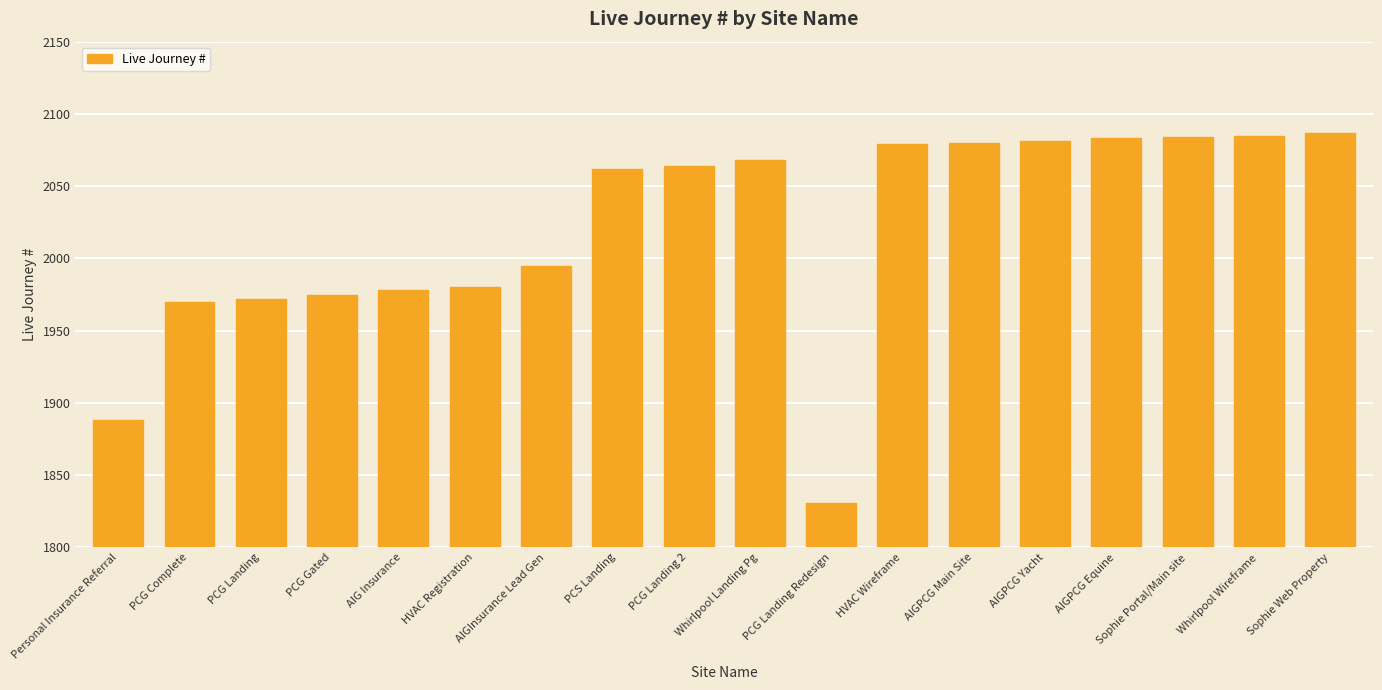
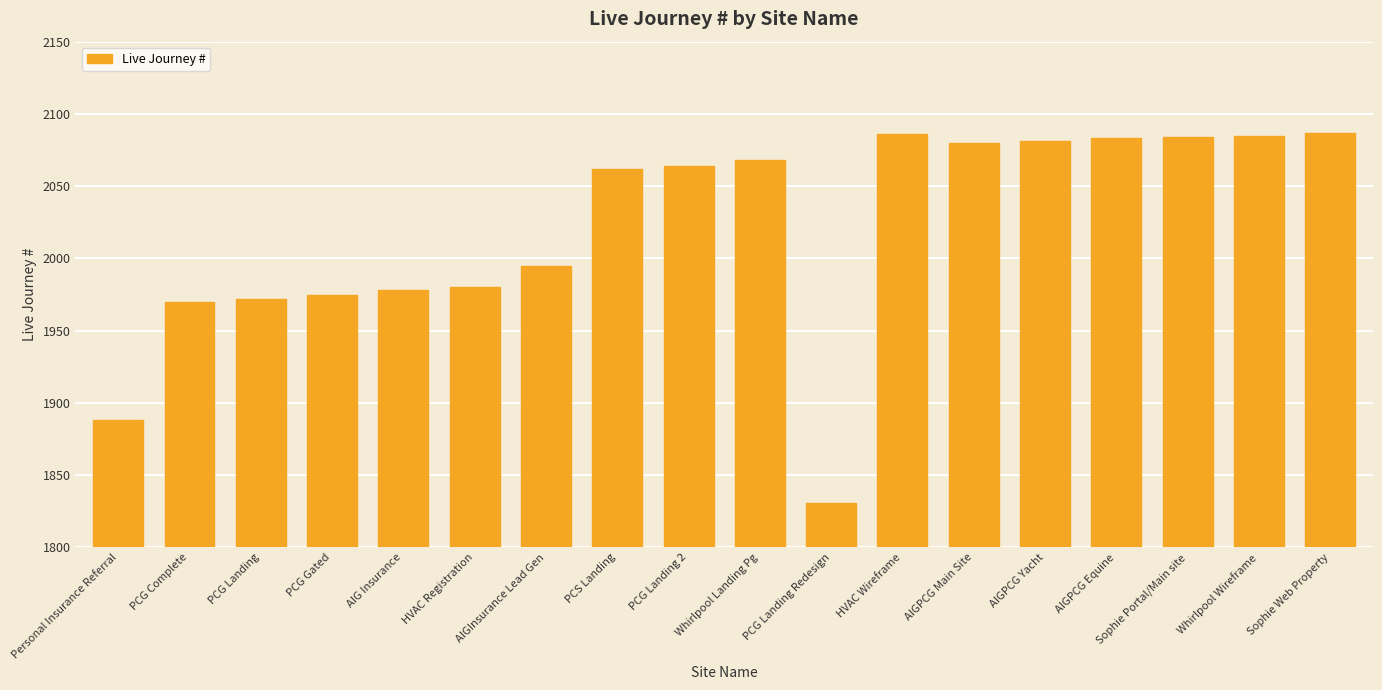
HVAC Wireframe: 2079 -> 2086
